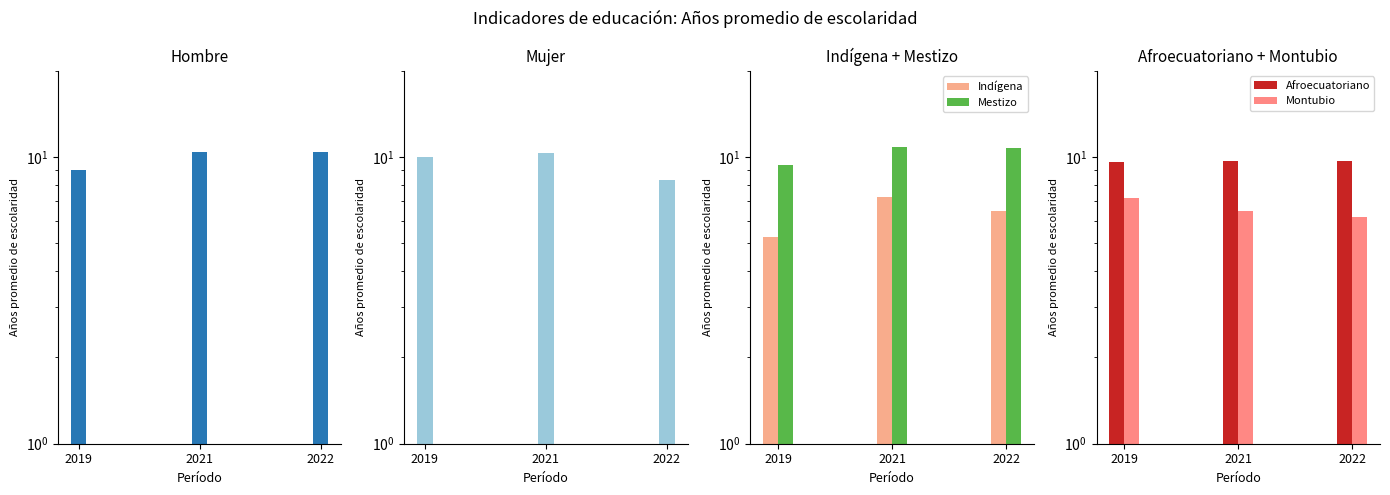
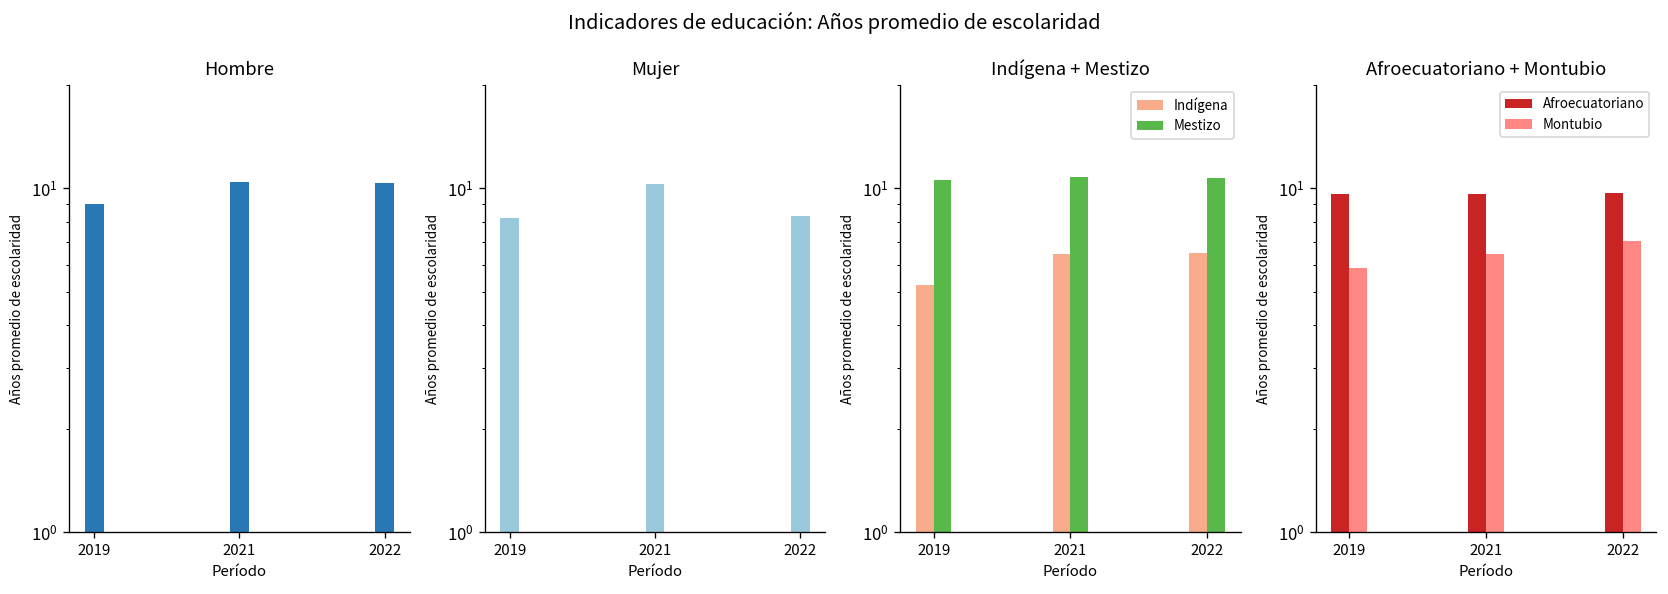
Mujer, 2019: 10.0 -> 8.2
Indígena + Mestizo, Mestizo, 2019: 9.4 -> 10.6
Indígena + Mestizo, Indígena, 2021: 7.2 -> 6.5
Afroecuatoriano + Montubio, Montubio, 2019: 7.2 -> 5.9
Afroecuatoriano + Montubio, Montubio, 2022: 6.2 -> 7.0
